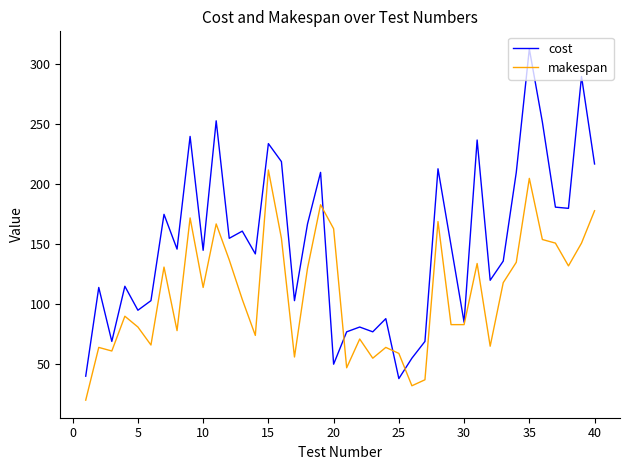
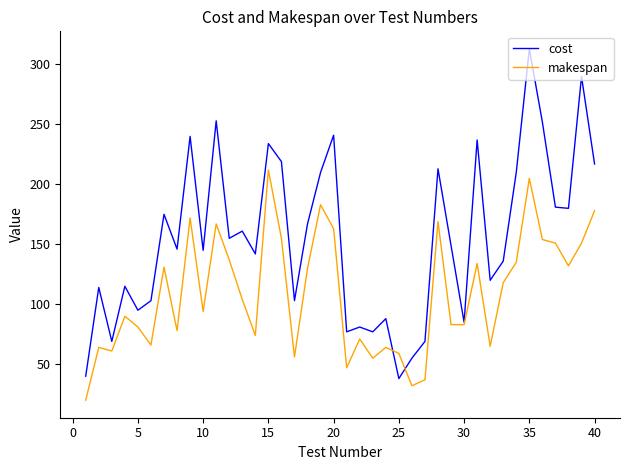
makespan, 10: 114 -> 94
cost, 20: 50 -> 241
